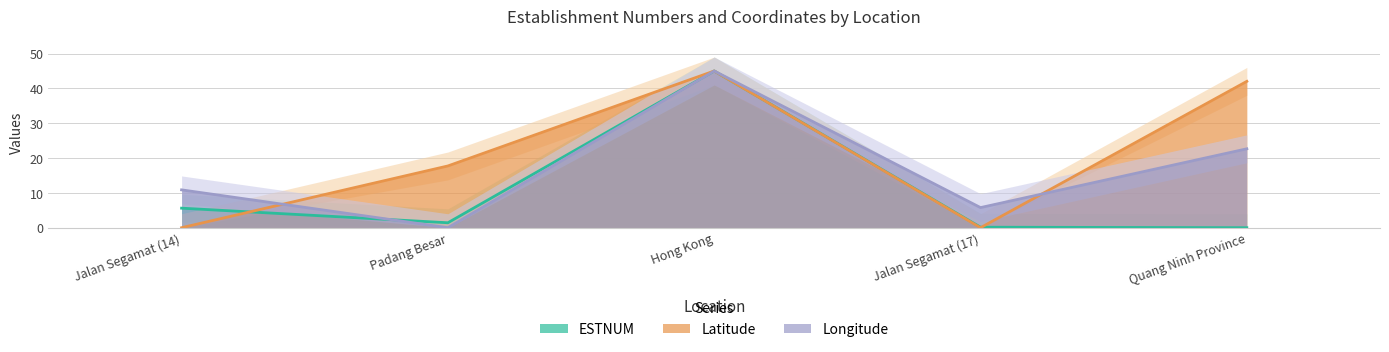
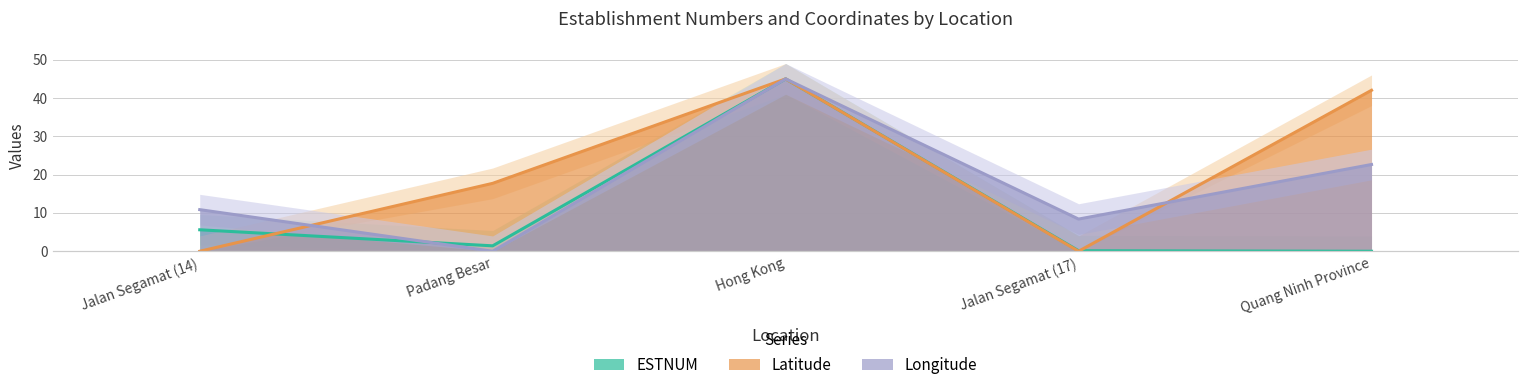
Longitude, Jalan Segamat (17): 6 -> 8
